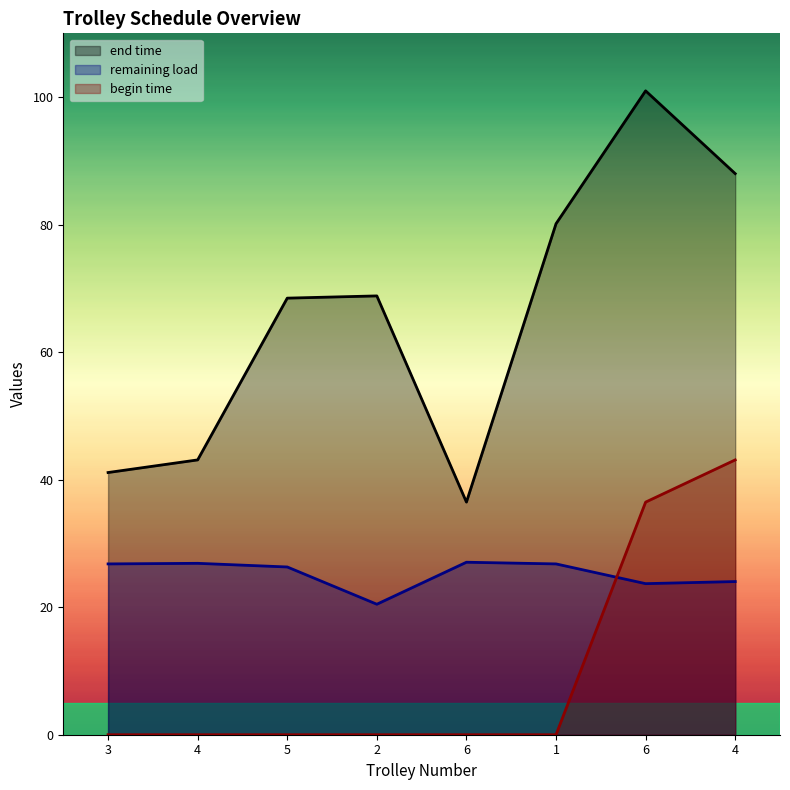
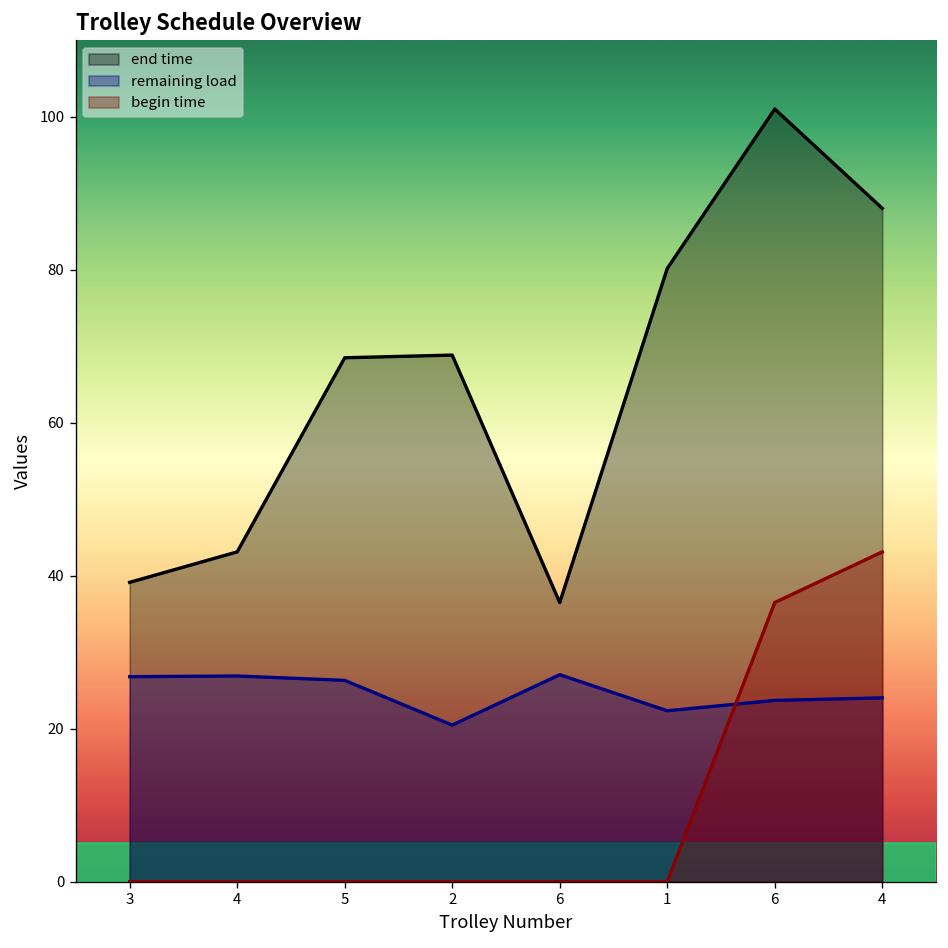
end time, 3: 41 -> 39
remaining load, 1: 27 -> 22
